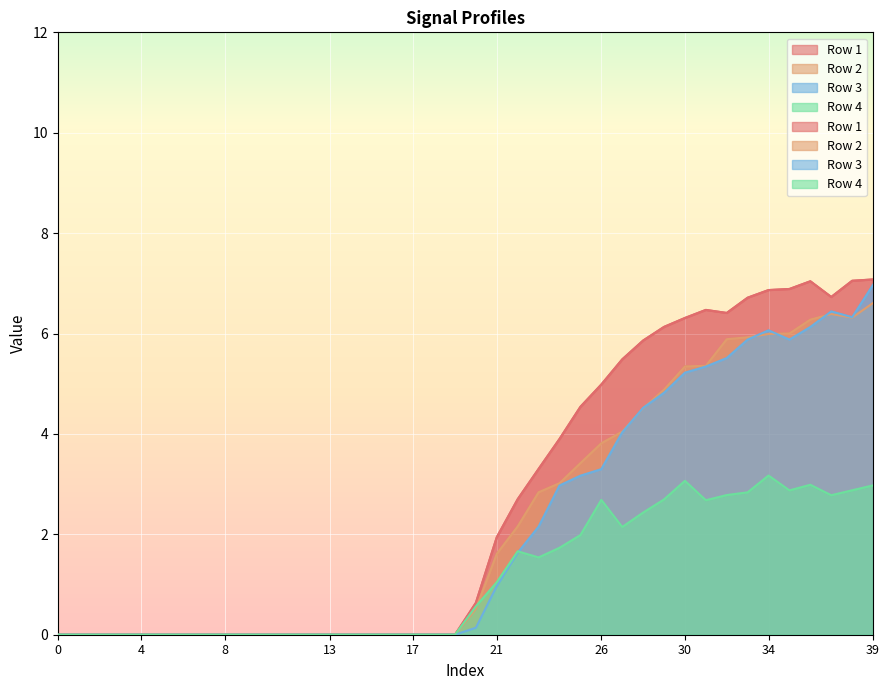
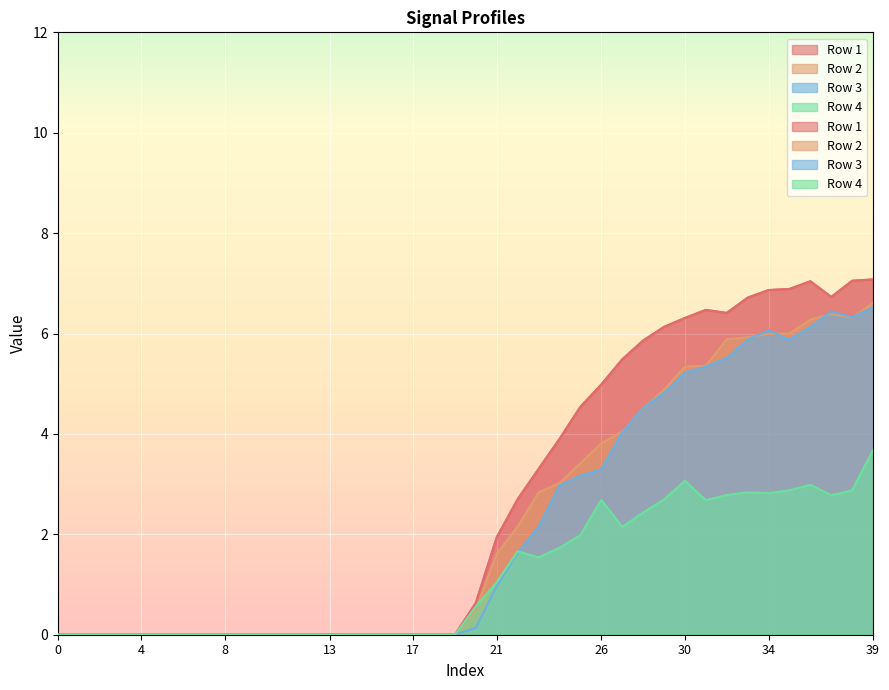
Row 4, 34: 3.2 -> 2.8
Row 3, 39: 7.0 -> 6.5
Row 4, 39: 3.0 -> 3.7
